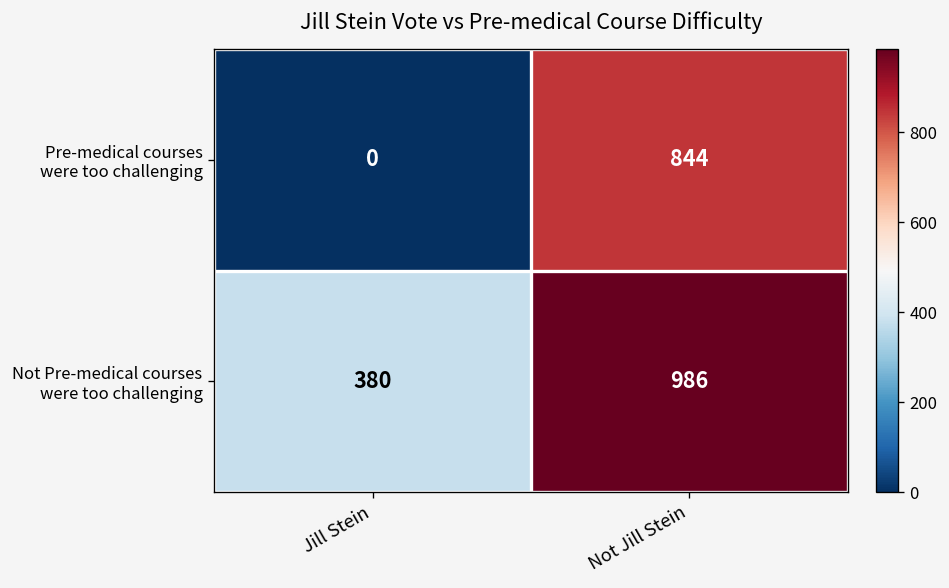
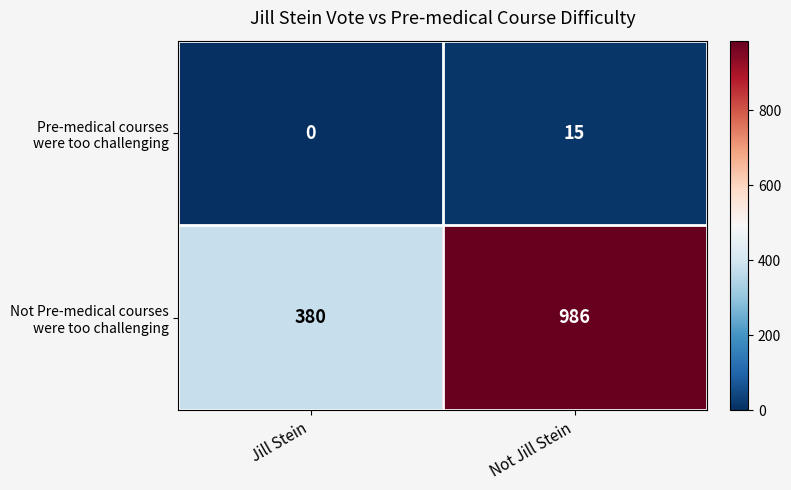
Pre-medical courses were too challenging, Not Jill Stein: 844 -> 15
